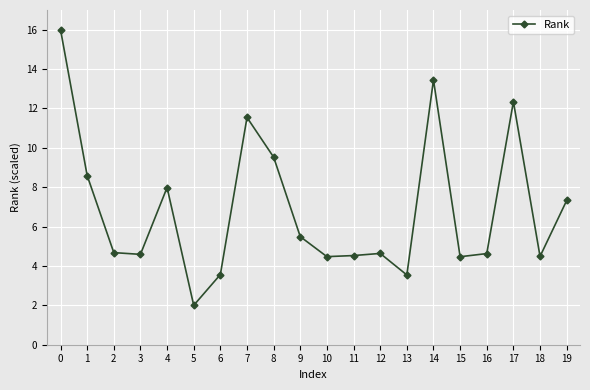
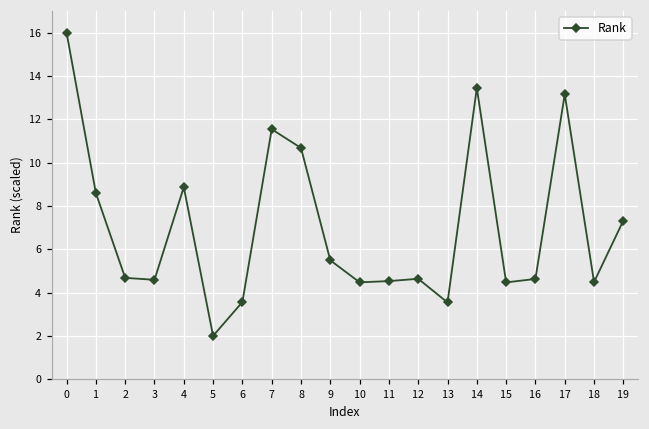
4: 8.0 -> 8.9
8: 9.5 -> 10.7
17: 12.3 -> 13.2
